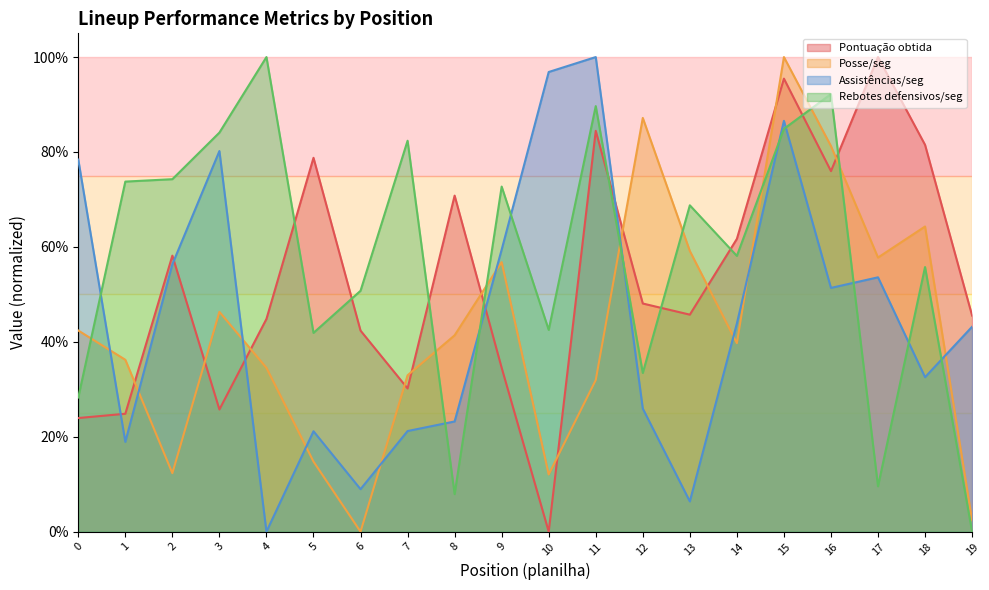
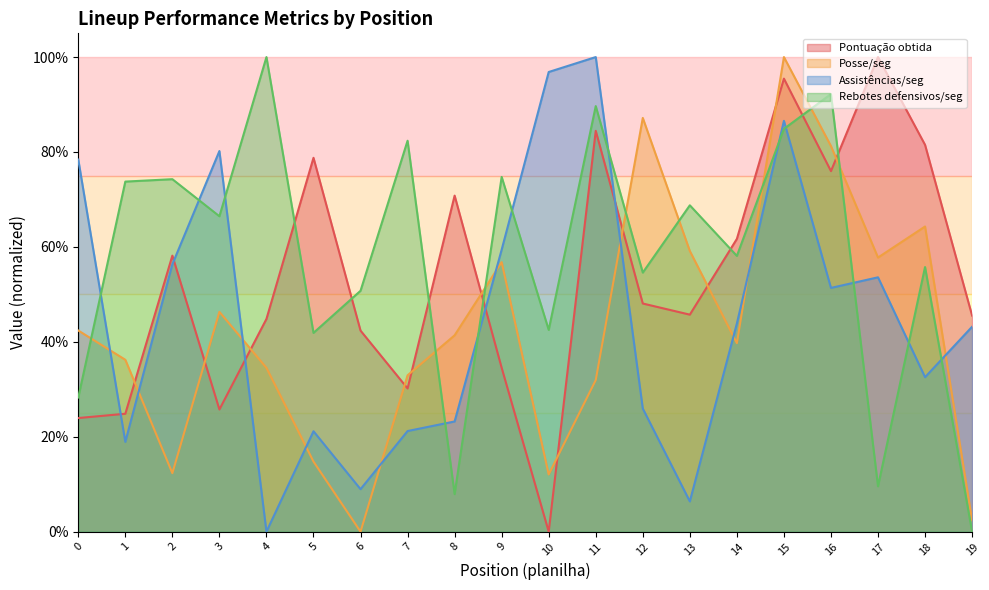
Rebotes defensivos/seg, 3: 84% -> 66%
Rebotes defensivos/seg, 9: 73% -> 75%
Rebotes defensivos/seg, 12: 33% -> 55%
